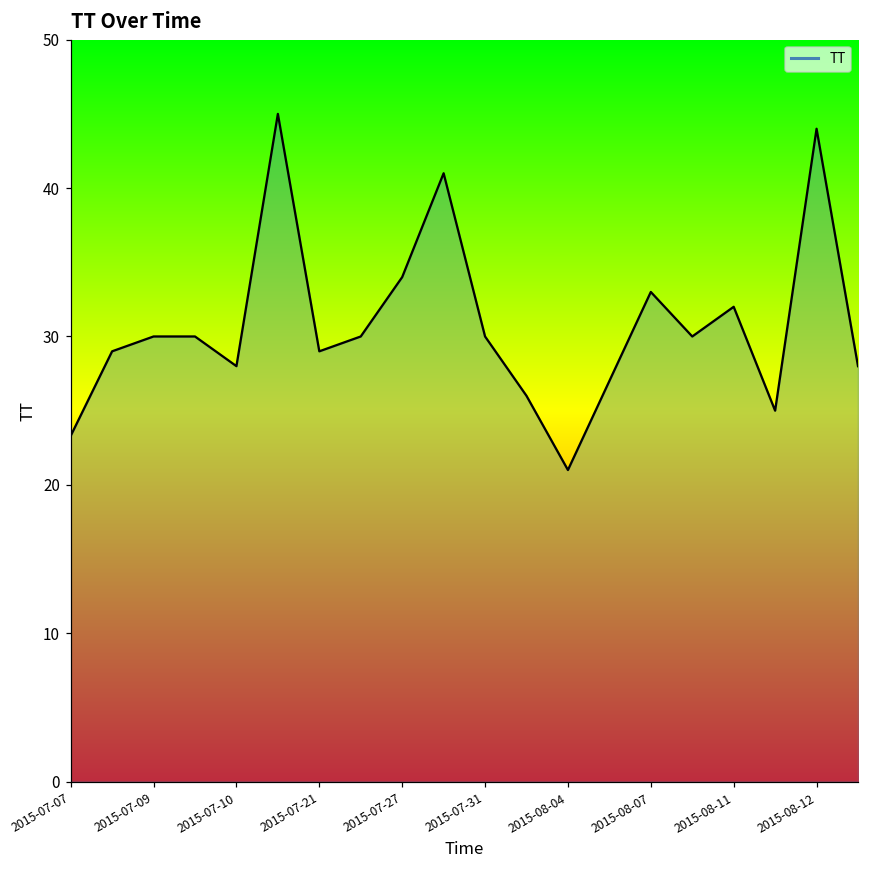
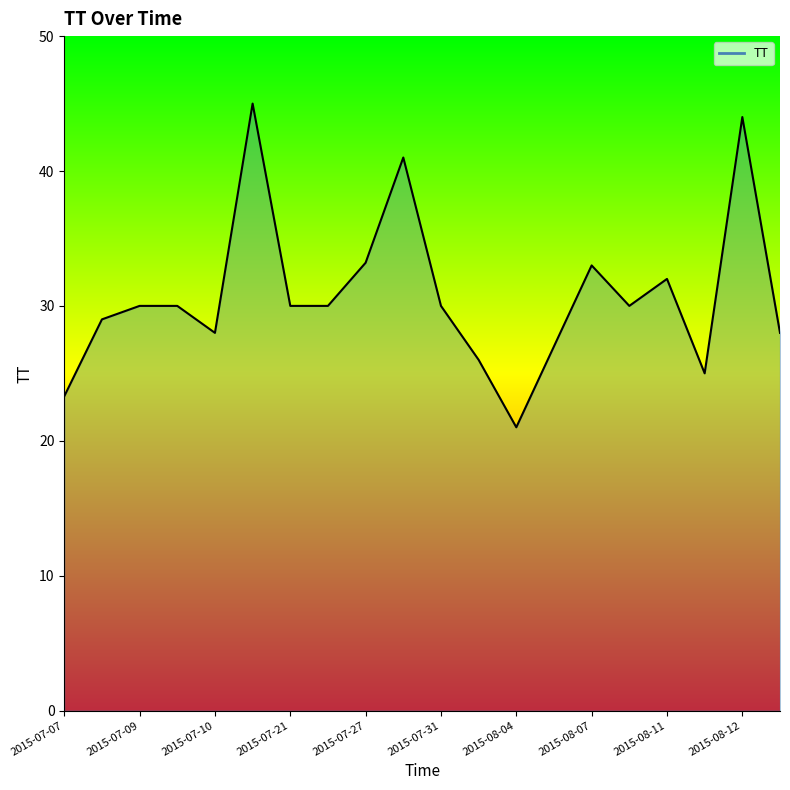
2015-07-21: 29 -> 30
2015-07-27: 34.0 -> 33.2
